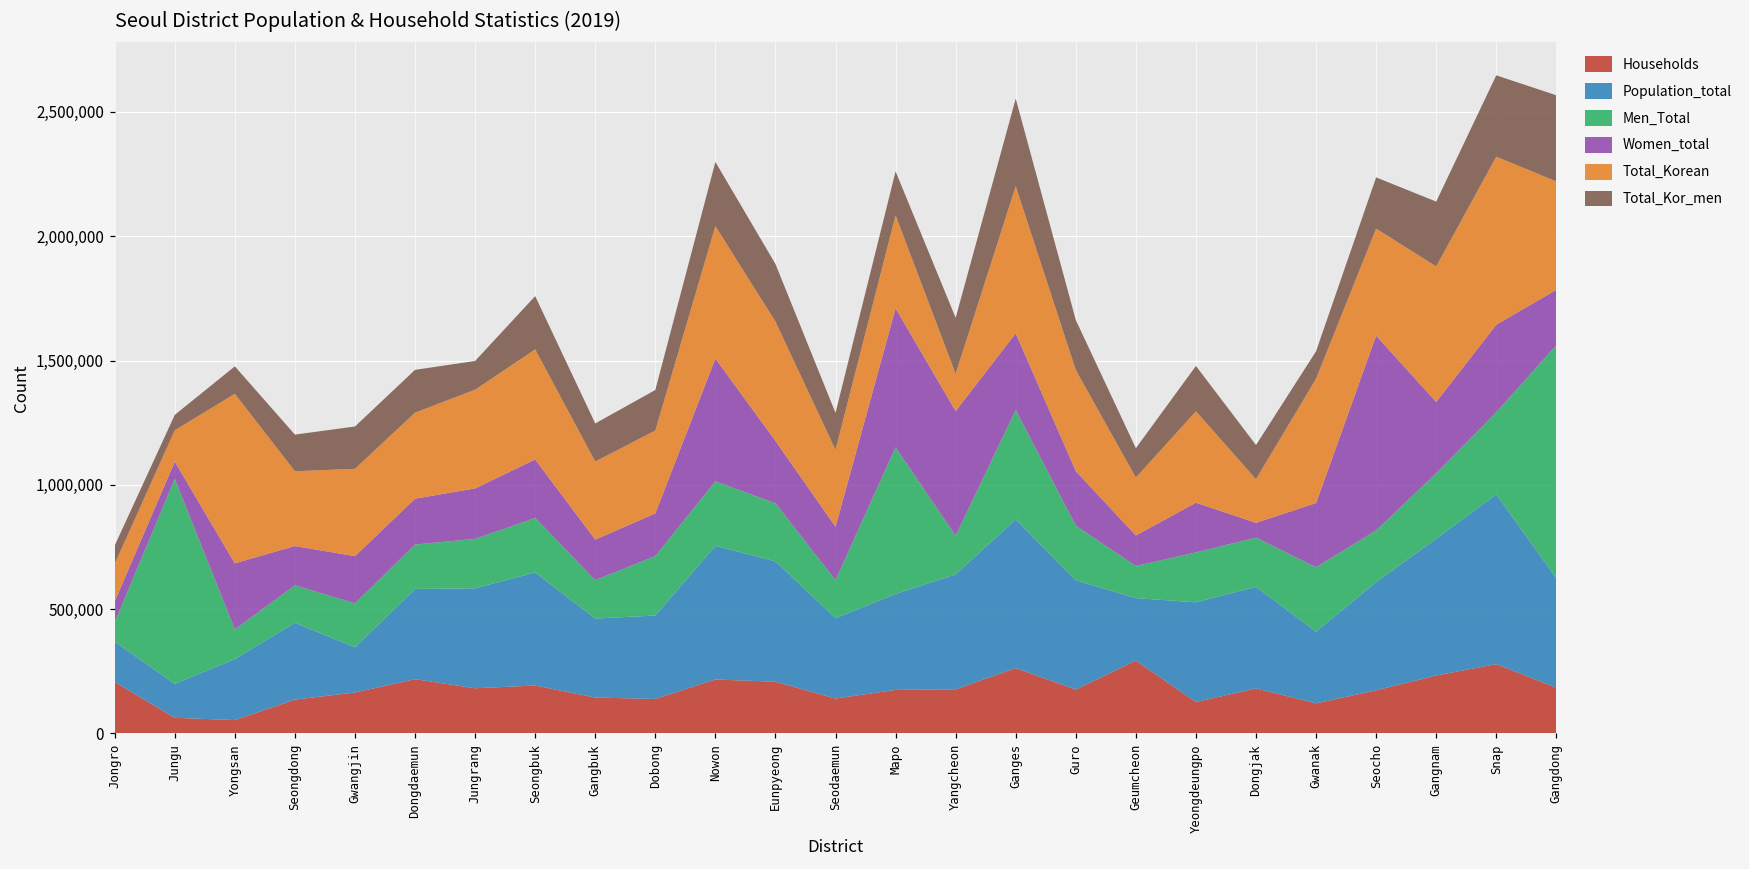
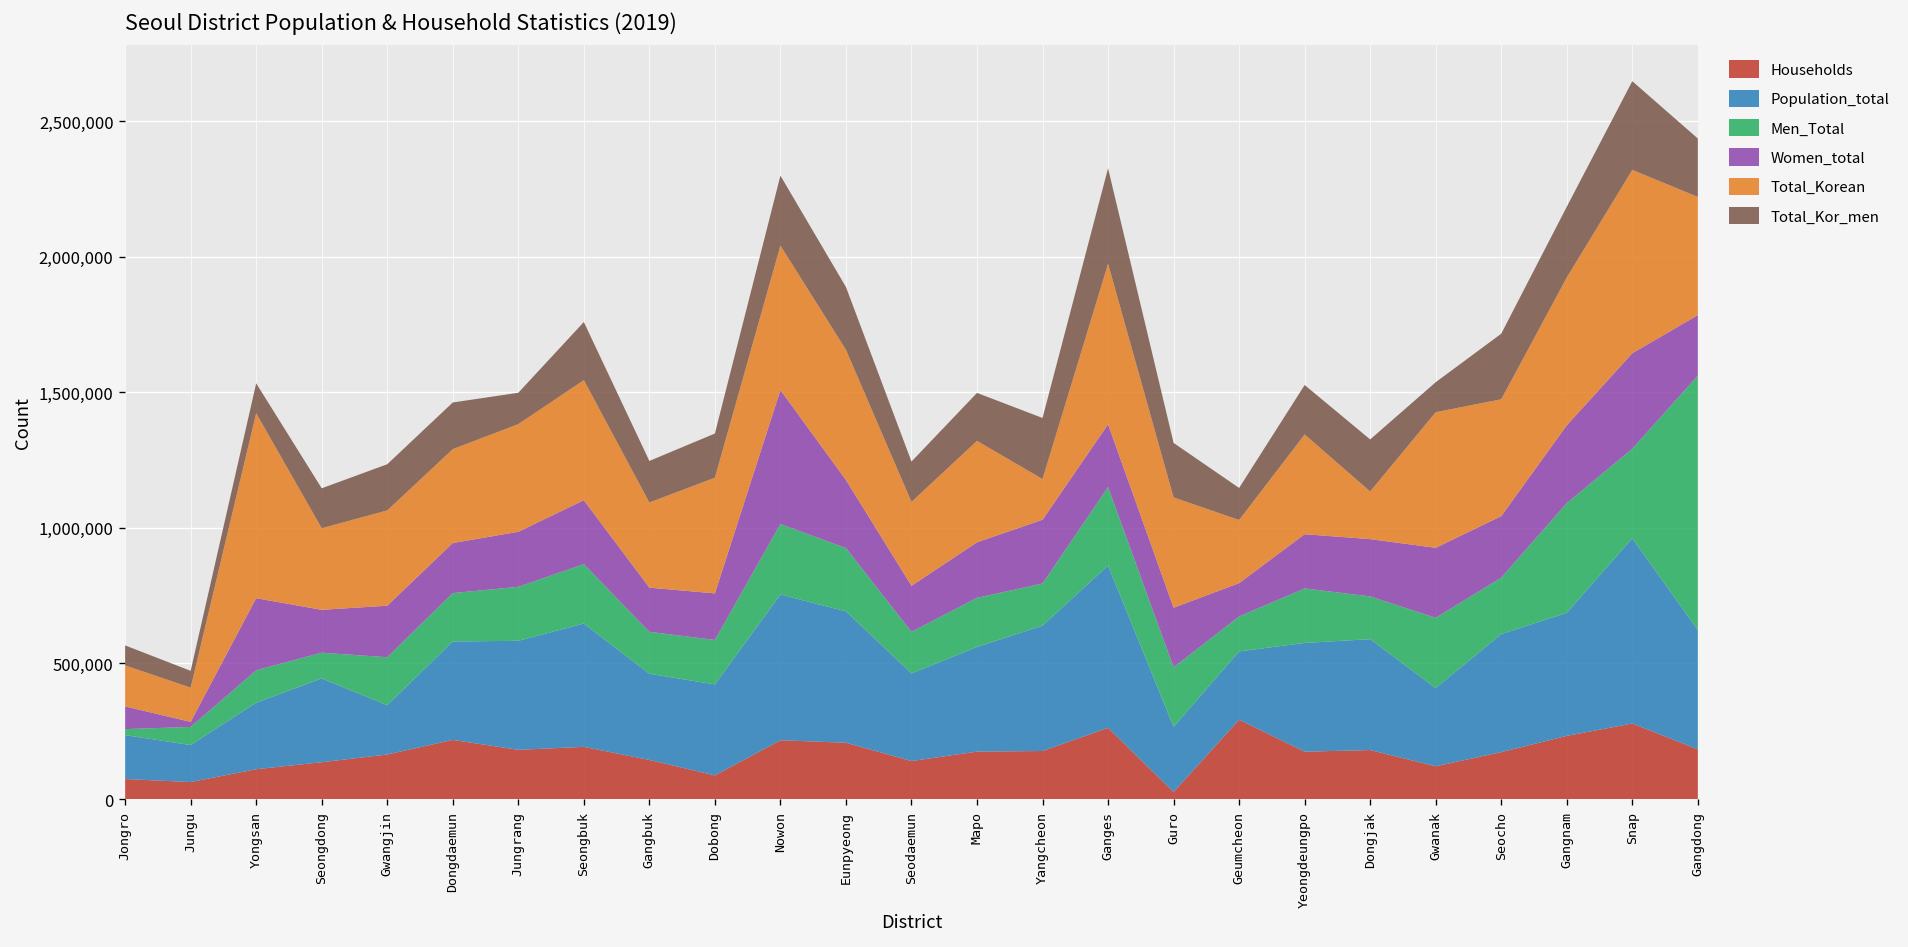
Households, Jongro: 210,000 -> 70,000
Men_Total, Jongro: 80,000 -> 20,000
Men_Total, Jungu: 820,000 -> 70,000
Women_total, Jungu: 70,000 -> 20,000
Households, Yongsan: 50,000 -> 110,000
Men_Total, Seongdong: 150,000 -> 90,000
Households, Dobong: 140,000 -> 90,000
Men_Total, Dobong: 240,000 -> 160,000
Total_Korean, Dobong: 330,000 -> 430,000
Women_total, Seodaemun: 210,000 -> 170,000
Men_Total, Mapo: 590,000 -> 180,000
Women_total, Mapo: 560,000 -> 200,000
Women_total, Yangcheon: 500,000 -> 240,000
Men_Total, Ganges: 440,000 -> 290,000
Women_total, Ganges: 310,000 -> 230,000
Households, Guro: 180,000 -> 30,000
Population_total, Guro: 440,000 -> 240,000
Households, Yeongdeungpo: 130,000 -> 170,000
Men_Total, Dongjak: 200,000 -> 160,000
Women_total, Dongjak: 60,000 -> 210,000
Total_Kor_men, Dongjak: 140,000 -> 190,000
Women_total, Seocho: 780,000 -> 230,000
Total_Kor_men, Seocho: 210,000 -> 240,000
Population_total, Gangnam: 550,000 -> 450,000
Men_Total, Gangnam: 260,000 -> 400,000
Total_Kor_men, Gangdong: 350,000 -> 220,000
